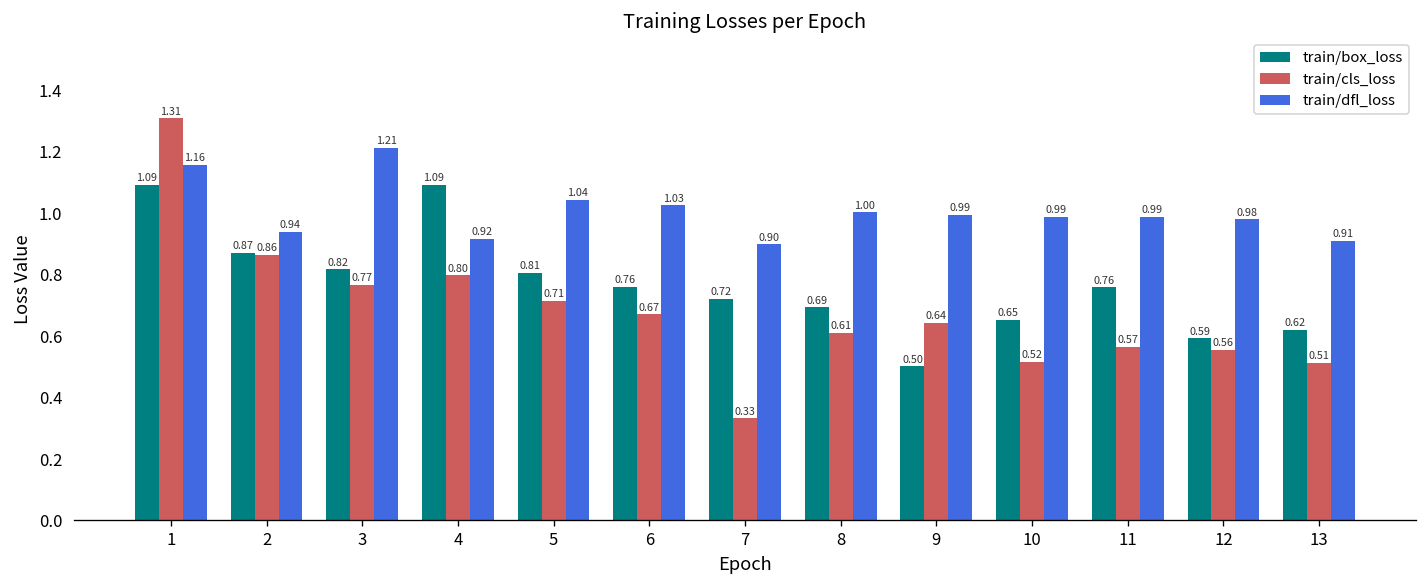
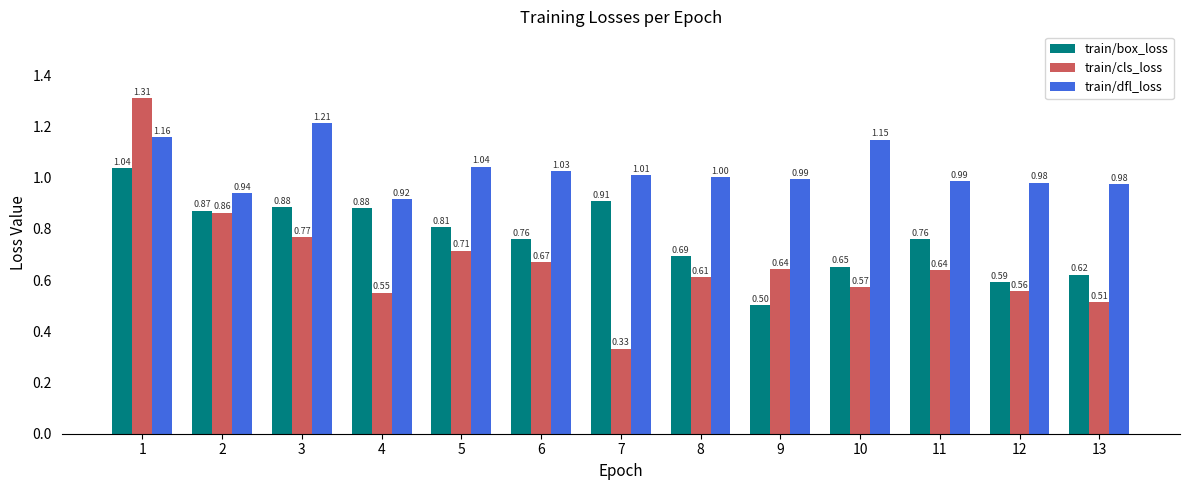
train/box_loss, 1: 1.09 -> 1.04
train/box_loss, 3: 0.82 -> 0.88
train/box_loss, 4: 1.09 -> 0.88
train/cls_loss, 4: 0.80 -> 0.55
train/box_loss, 7: 0.72 -> 0.91
train/dfl_loss, 7: 0.90 -> 1.01
train/cls_loss, 10: 0.52 -> 0.57
train/dfl_loss, 10: 0.99 -> 1.15
train/cls_loss, 11: 0.57 -> 0.64
train/dfl_loss, 13: 0.91 -> 0.98
